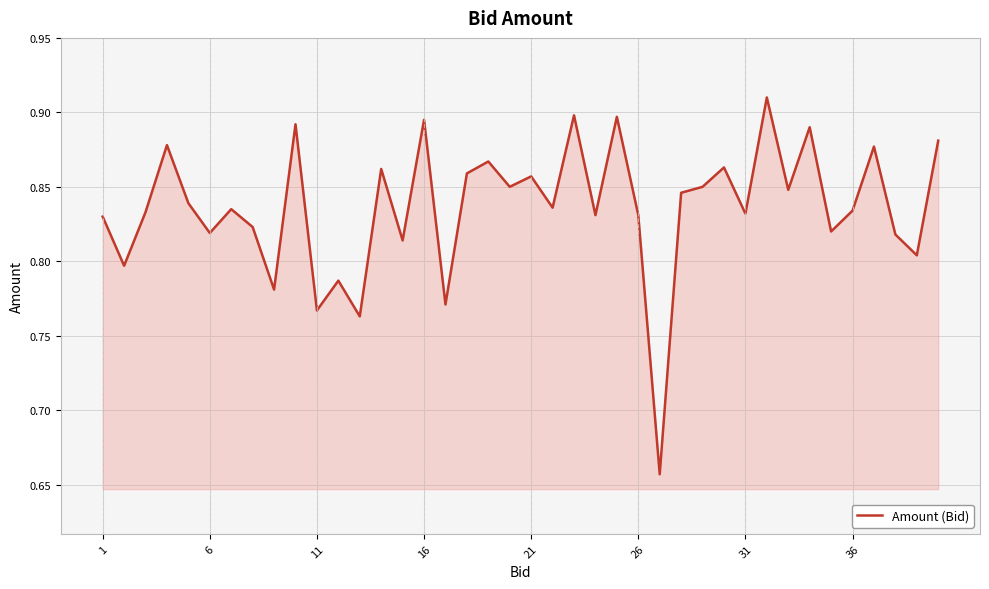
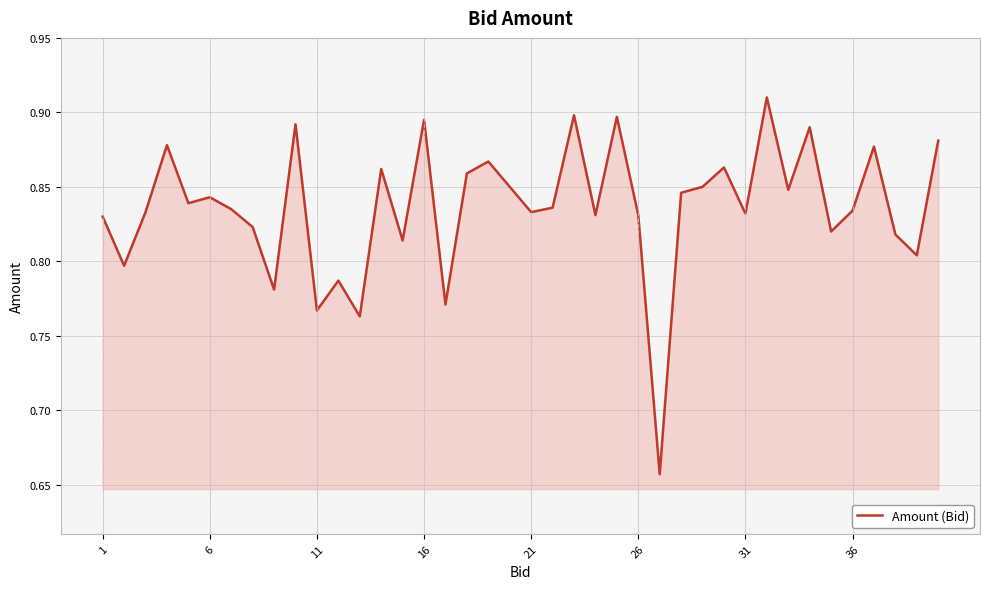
6: 0.819 -> 0.843
21: 0.857 -> 0.833
